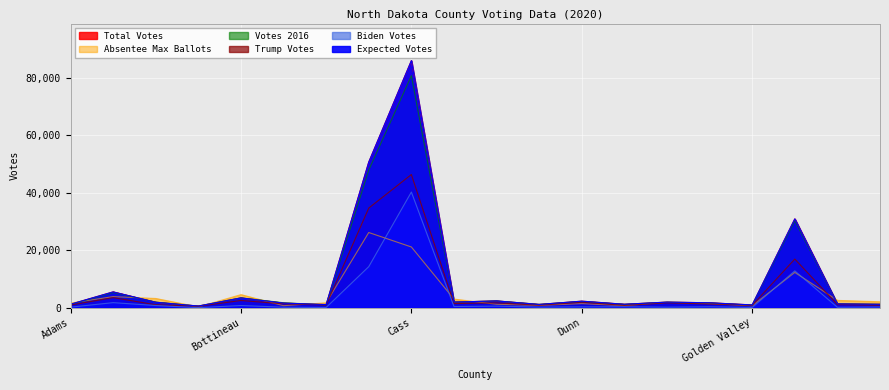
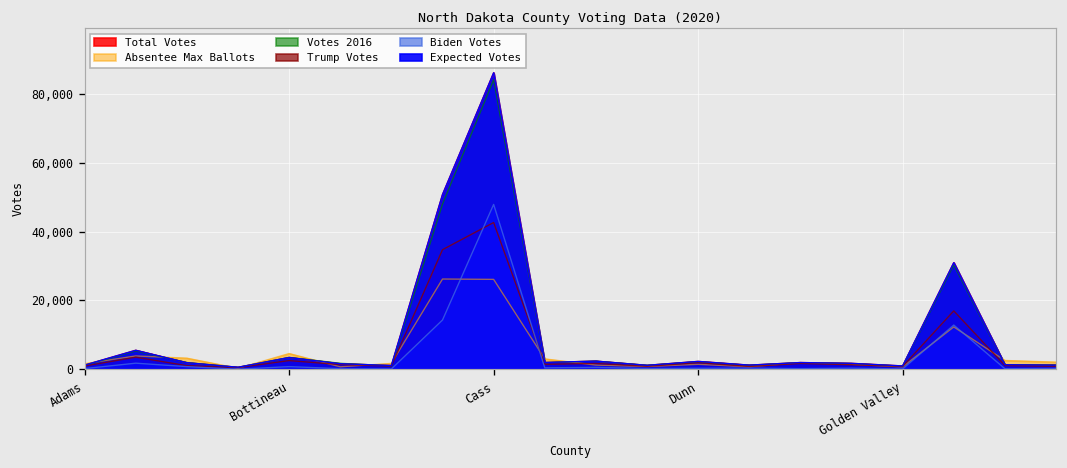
Absentee Max Ballots, Cass: 21,000 -> 26,000
Votes 2016, Cass: 81,000 -> 84,000
Trump Votes, Cass: 46,000 -> 43,000
Biden Votes, Cass: 40,000 -> 48,000
